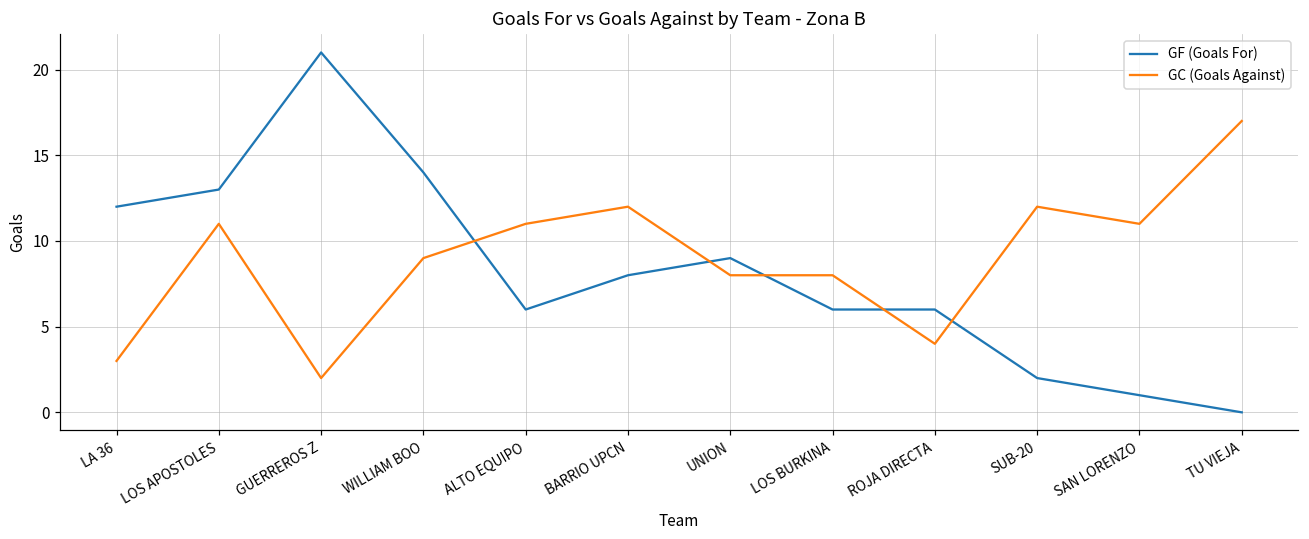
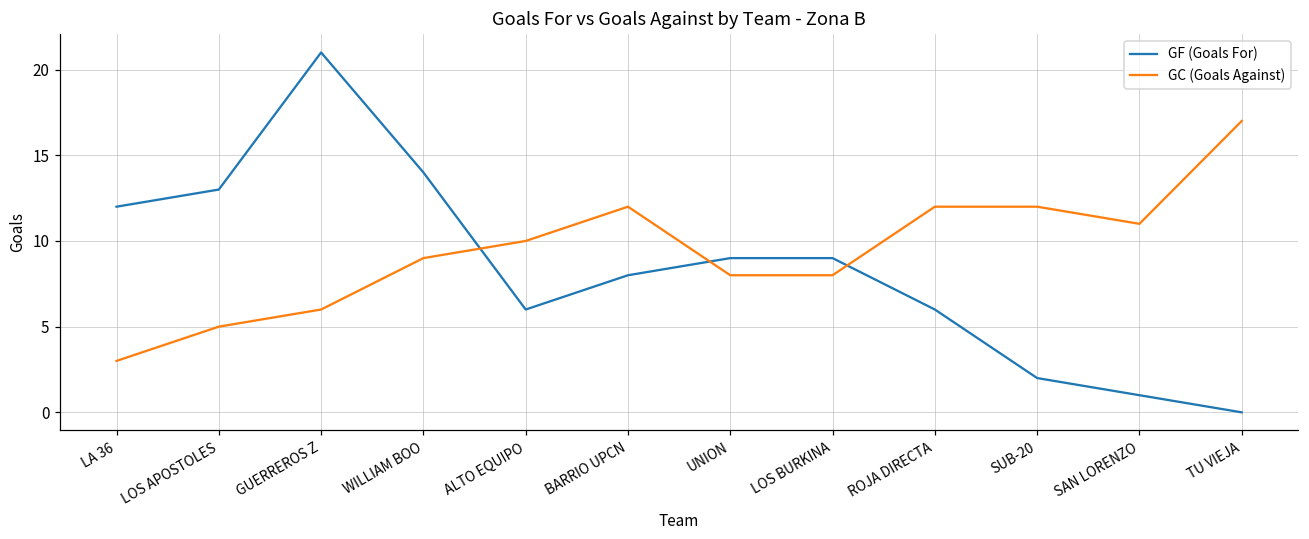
GC (Goals Against), LOS APOSTOLES: 11 -> 5
GC (Goals Against), GUERREROS Z: 2 -> 6
GC (Goals Against), ALTO EQUIPO: 11 -> 10
GF (Goals For), LOS BURKINA: 6 -> 9
GC (Goals Against), ROJA DIRECTA: 4 -> 12
